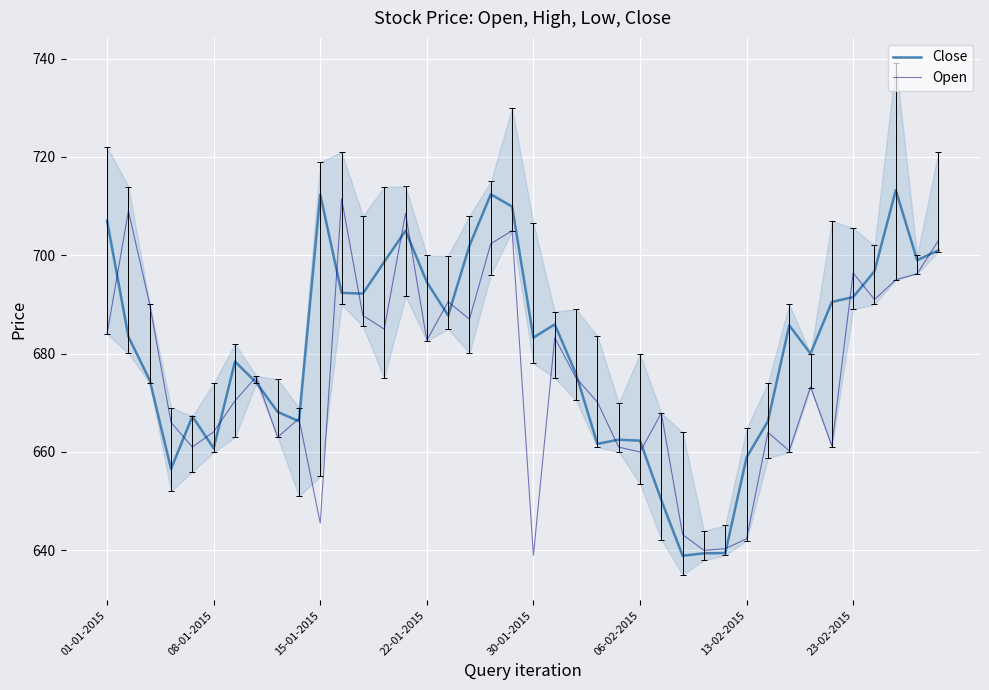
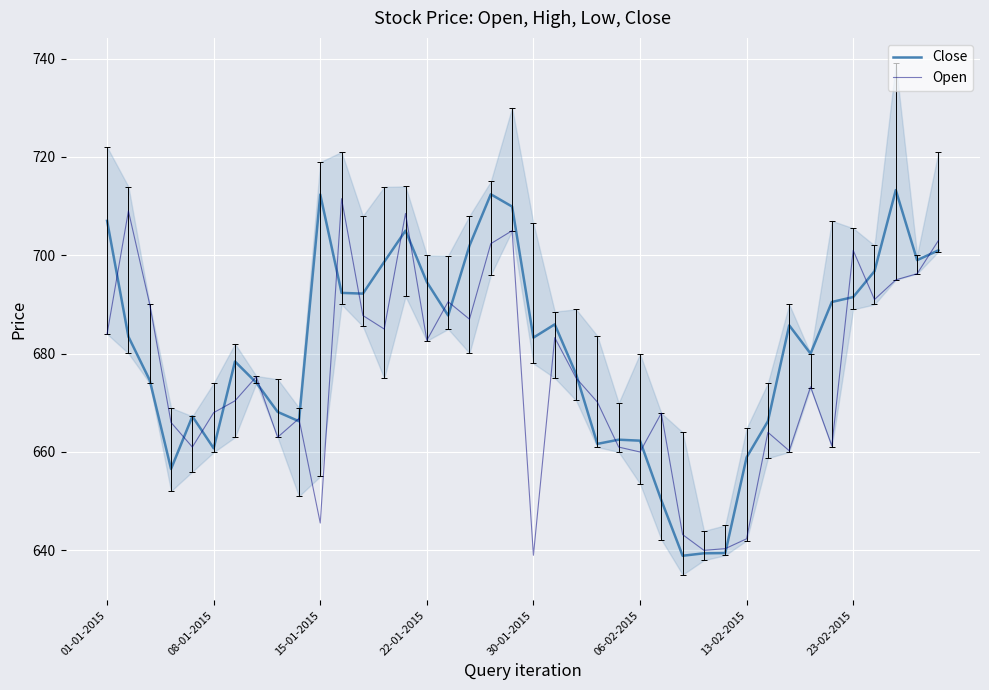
Open, 08-01-2015: 664 -> 668
Open, 23-02-2015: 696 -> 701
